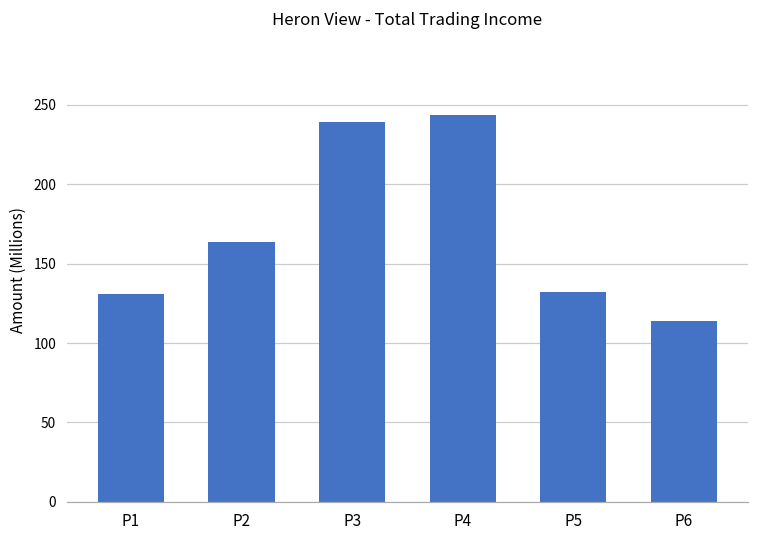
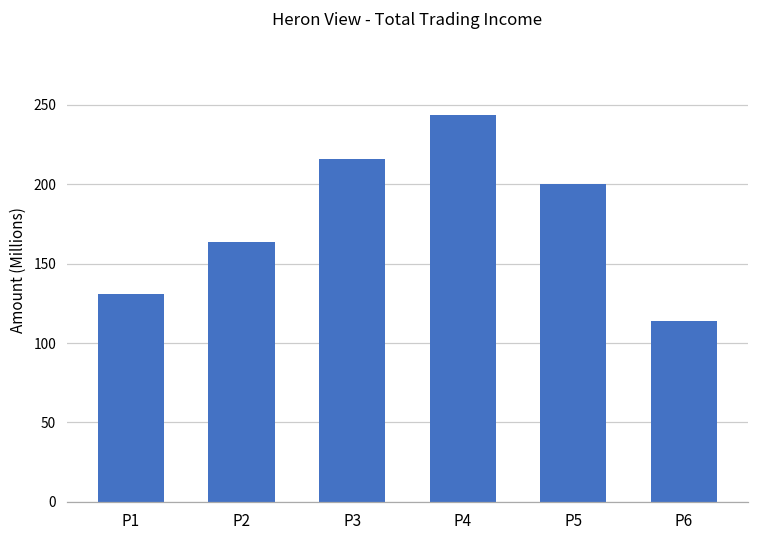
P3: 239 -> 216
P5: 132 -> 200
